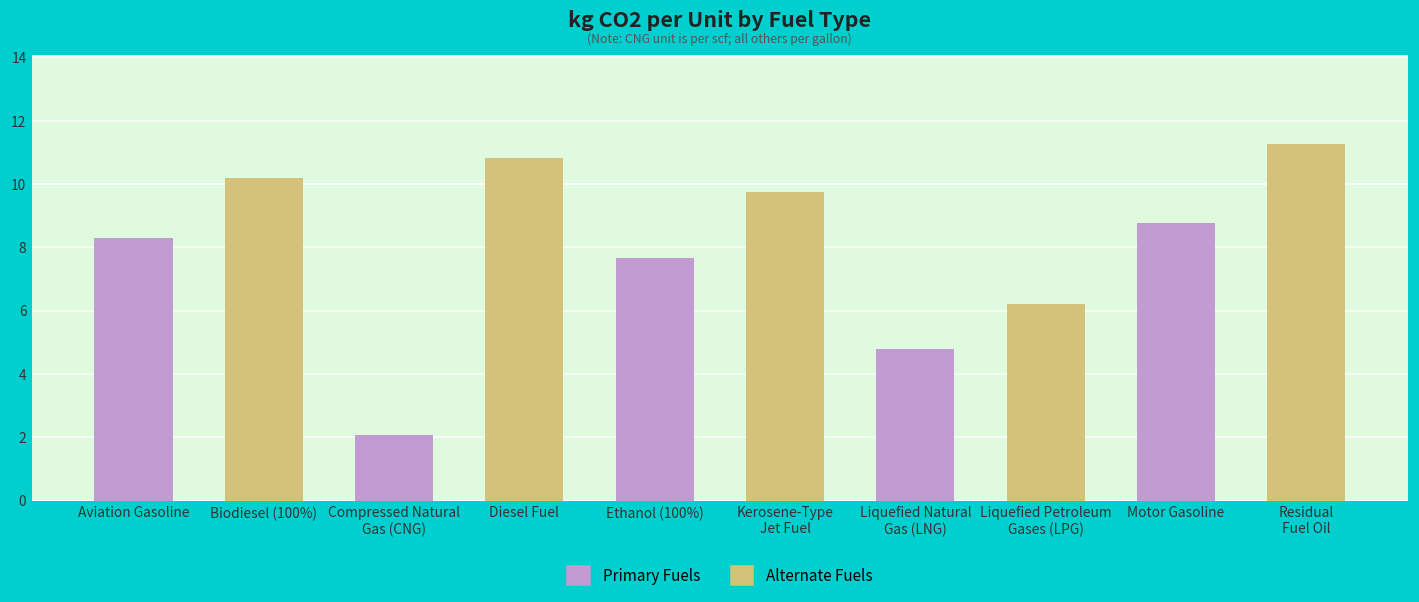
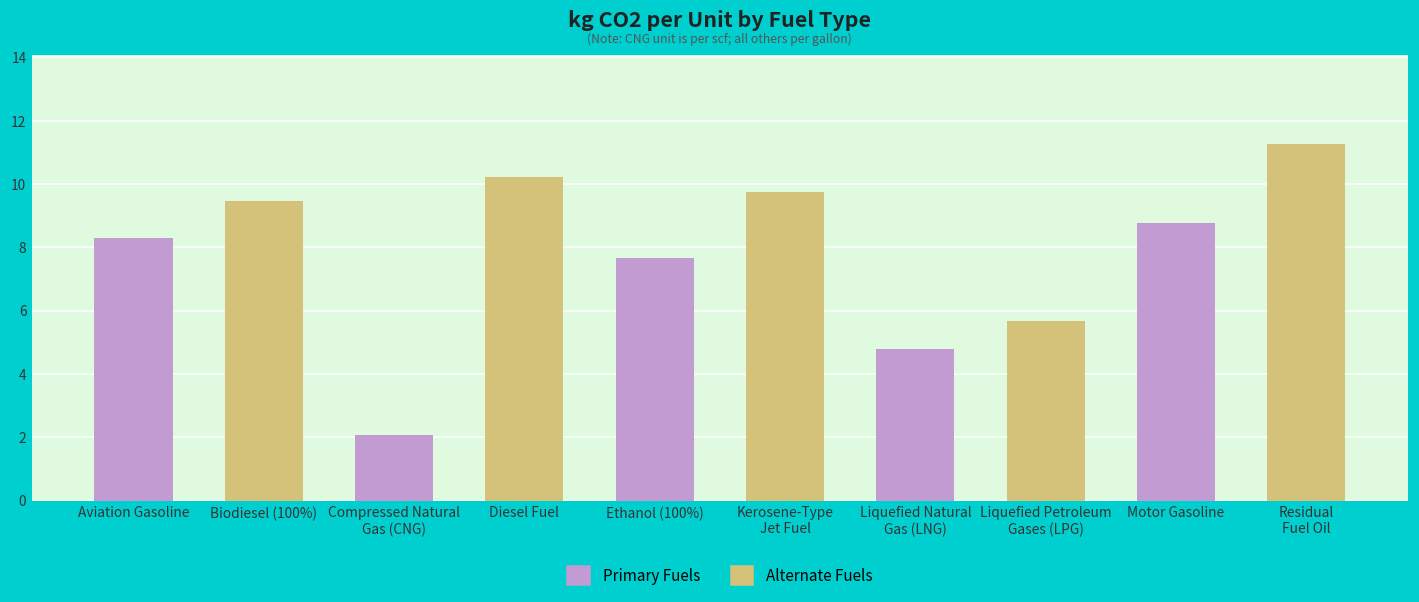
Biodiesel (100%): 10.2 -> 9.5
Diesel Fuel: 10.8 -> 10.2
Liquefied Petroleum Gases (LPG): 6.2 -> 5.7
